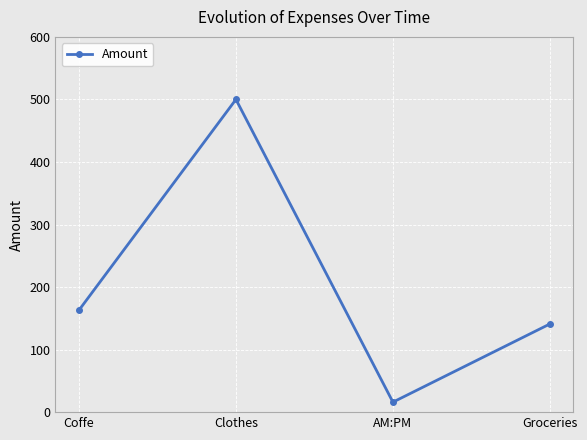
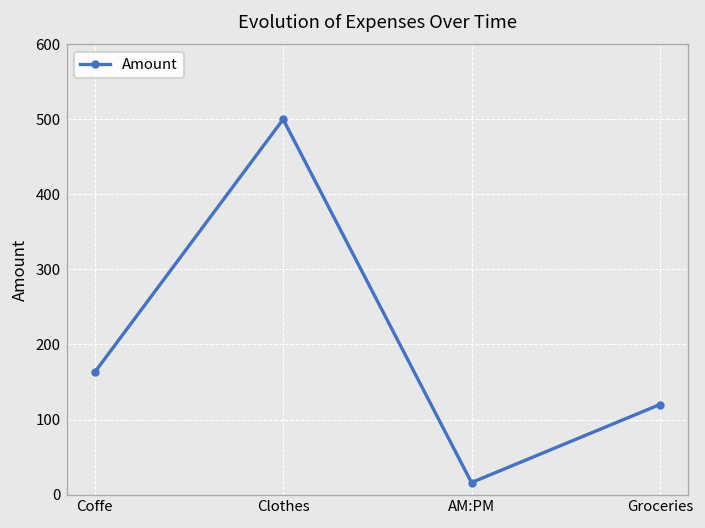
Groceries: 140 -> 120
